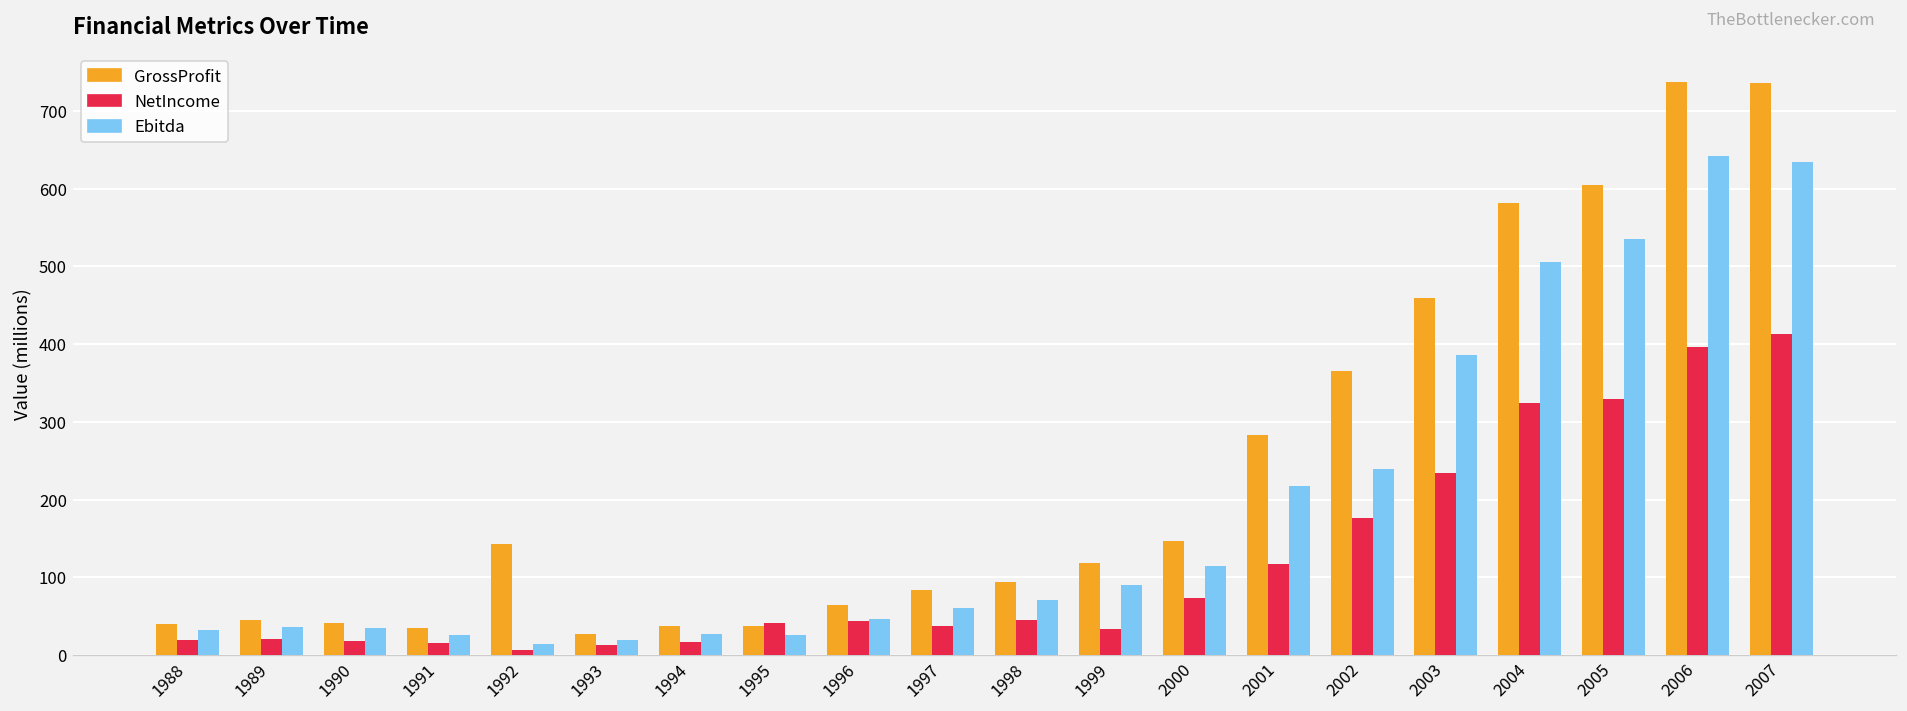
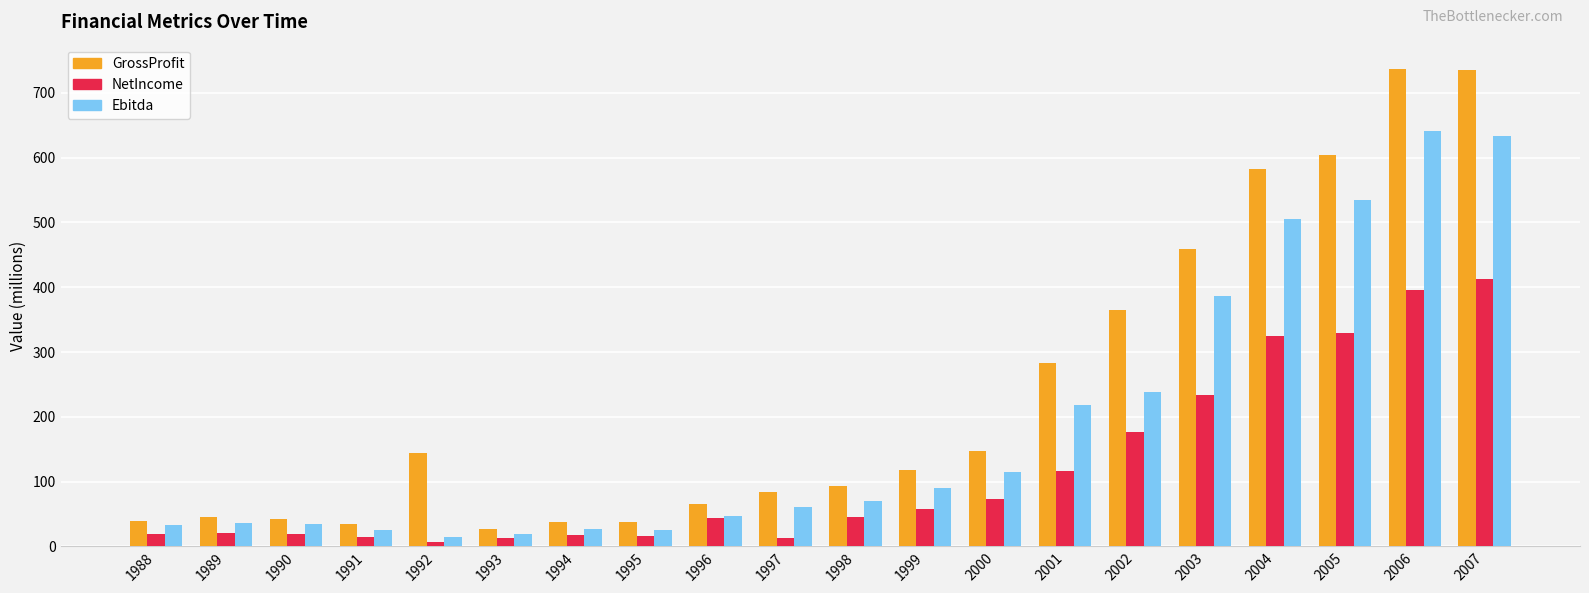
NetIncome, 1995: 40 -> 20
NetIncome, 1997: 40 -> 10
NetIncome, 1999: 30 -> 60
